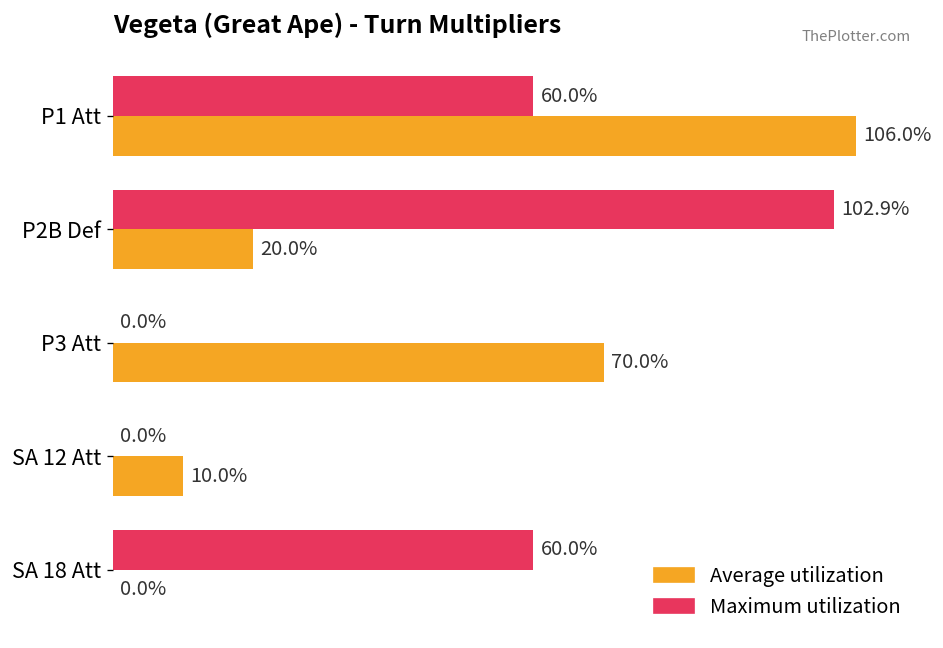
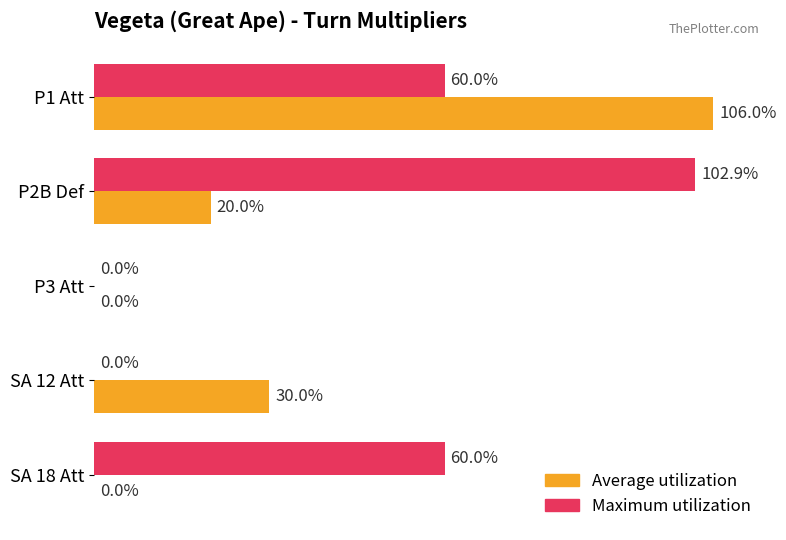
Average utilization, P3 Att: 70.0% -> 0.0%
Average utilization, SA 12 Att: 10.0% -> 30.0%
